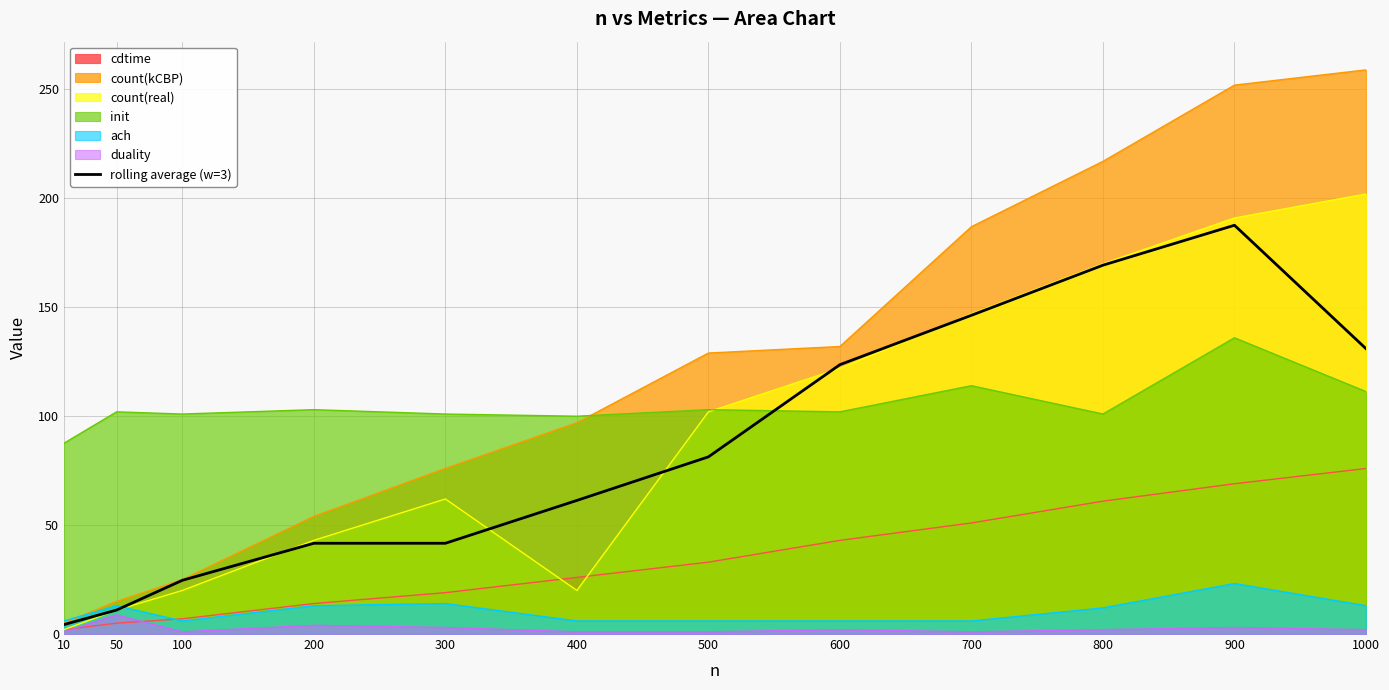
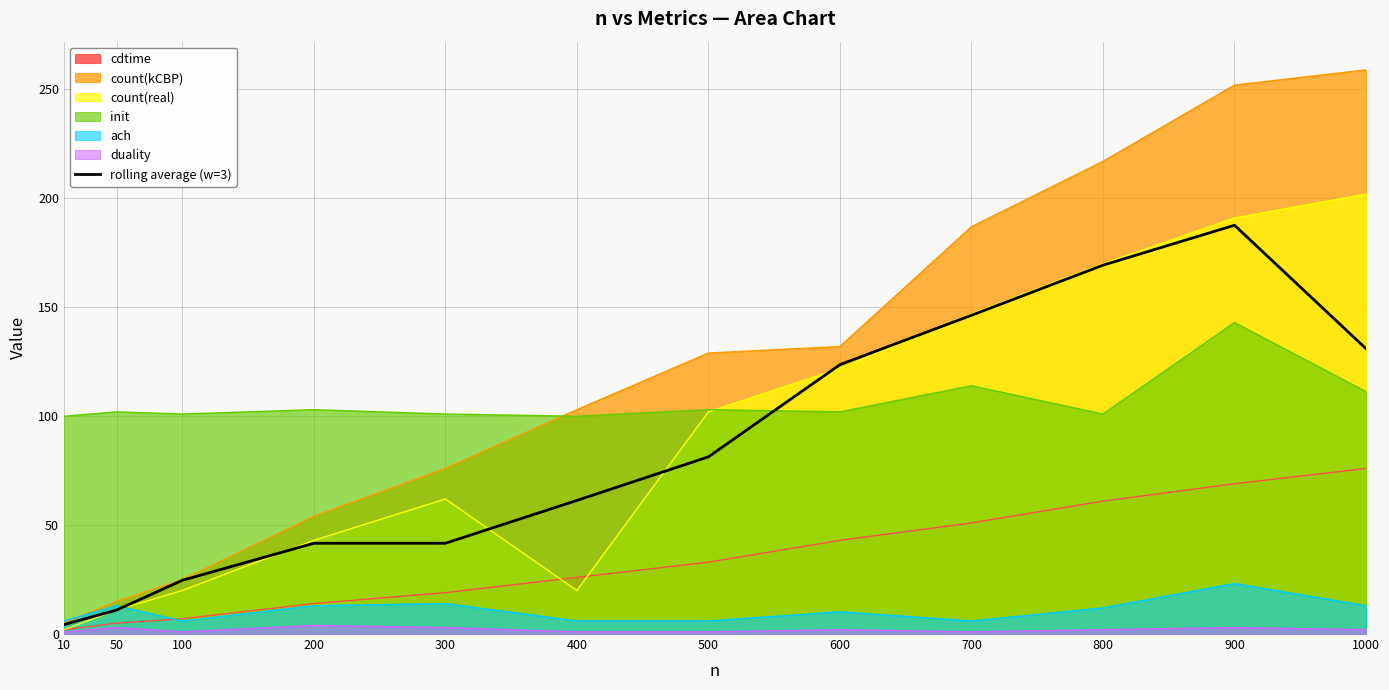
init, 10: 88 -> 100
duality, 50: 9 -> 3
count(kCBP), 400: 97 -> 103
ach, 600: 6 -> 10
init, 900: 136 -> 143
